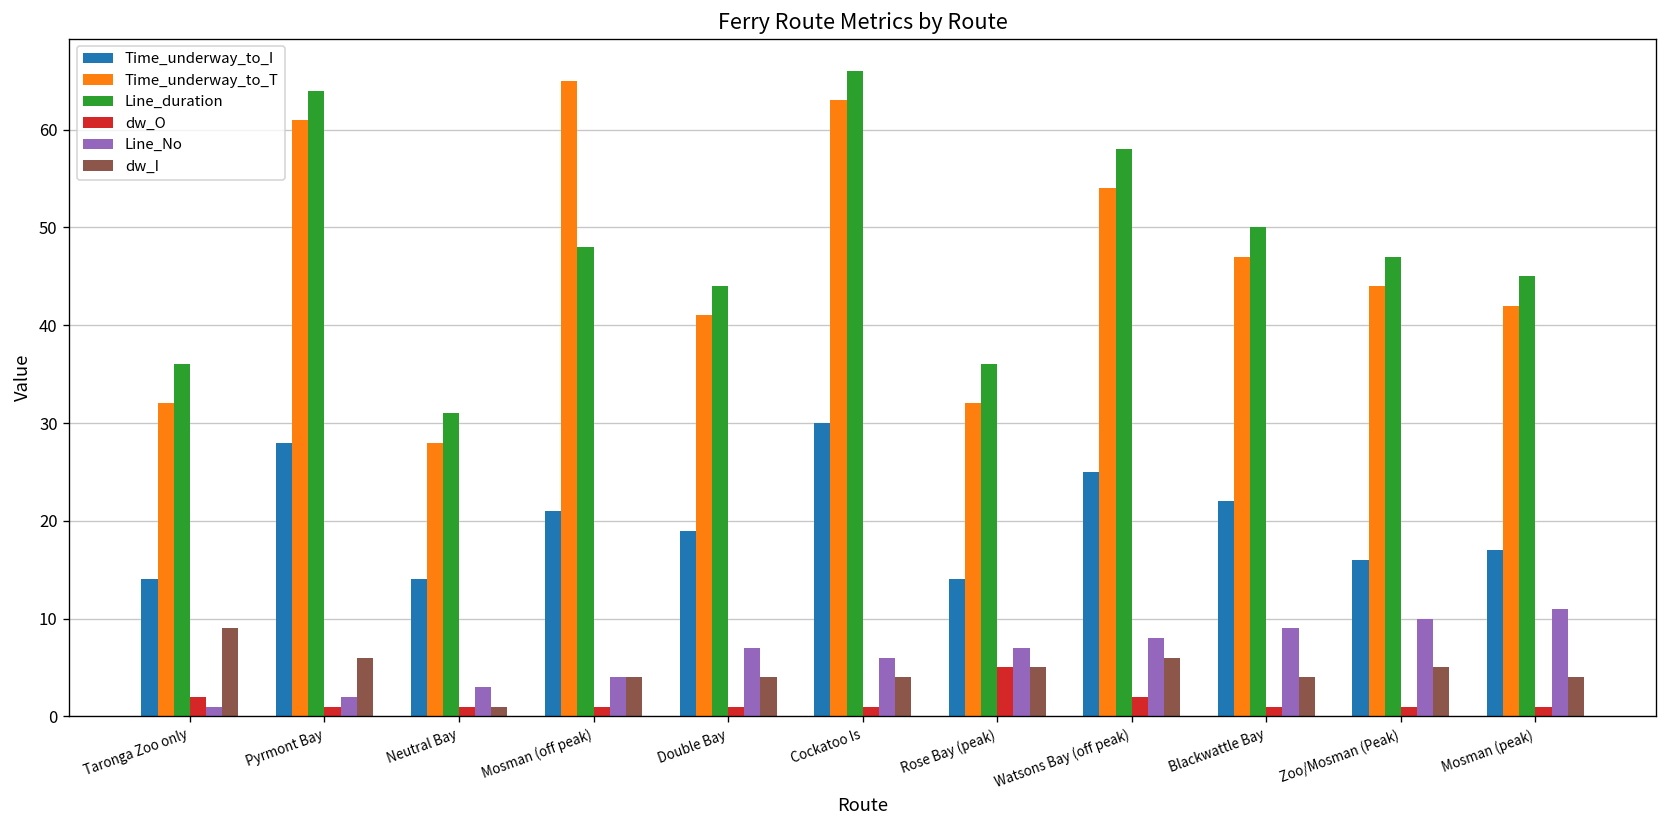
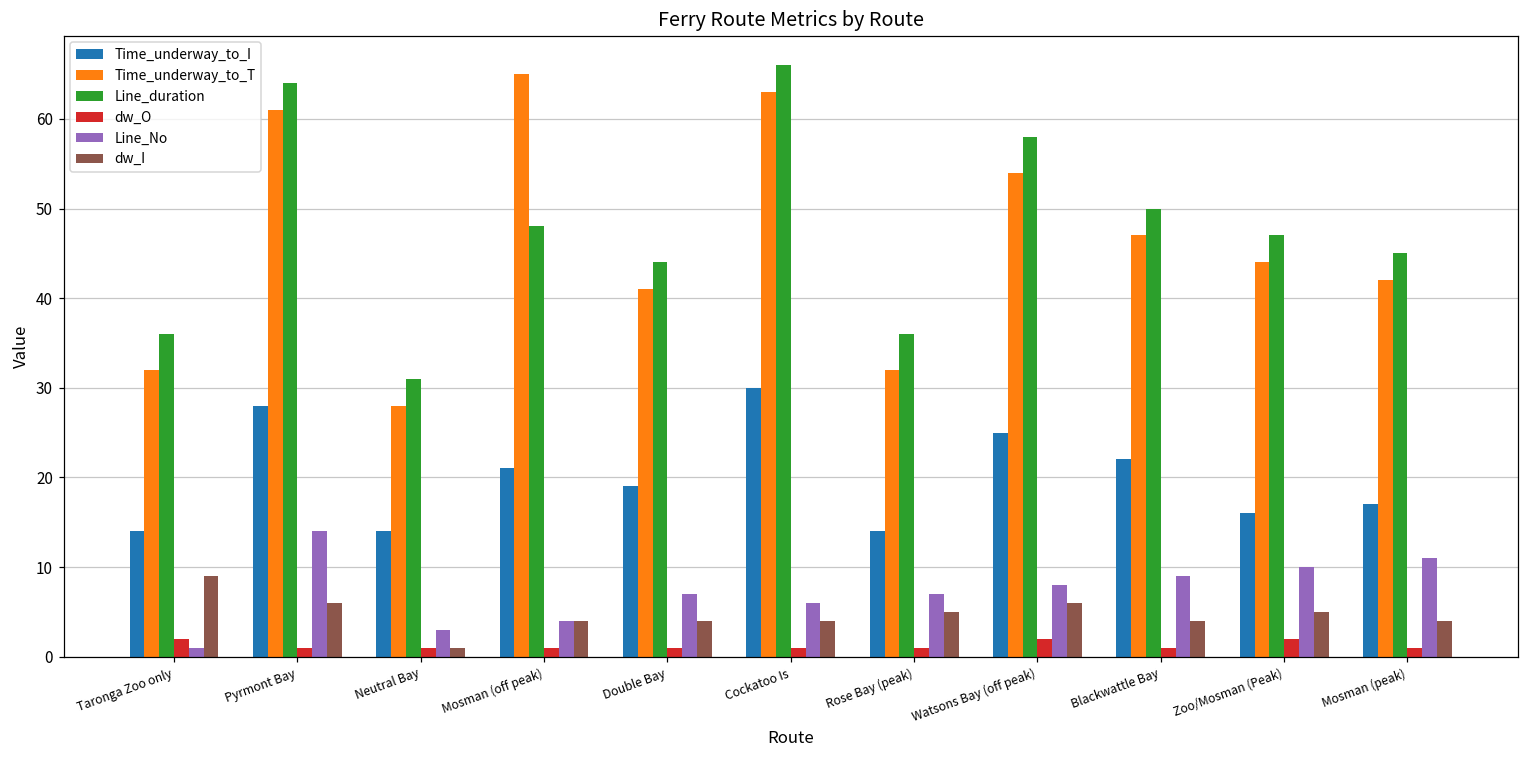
Line_No, Pyrmont Bay: 2 -> 14
dw_O, Rose Bay (peak): 5 -> 1
dw_O, Zoo/Mosman (Peak): 1 -> 2
